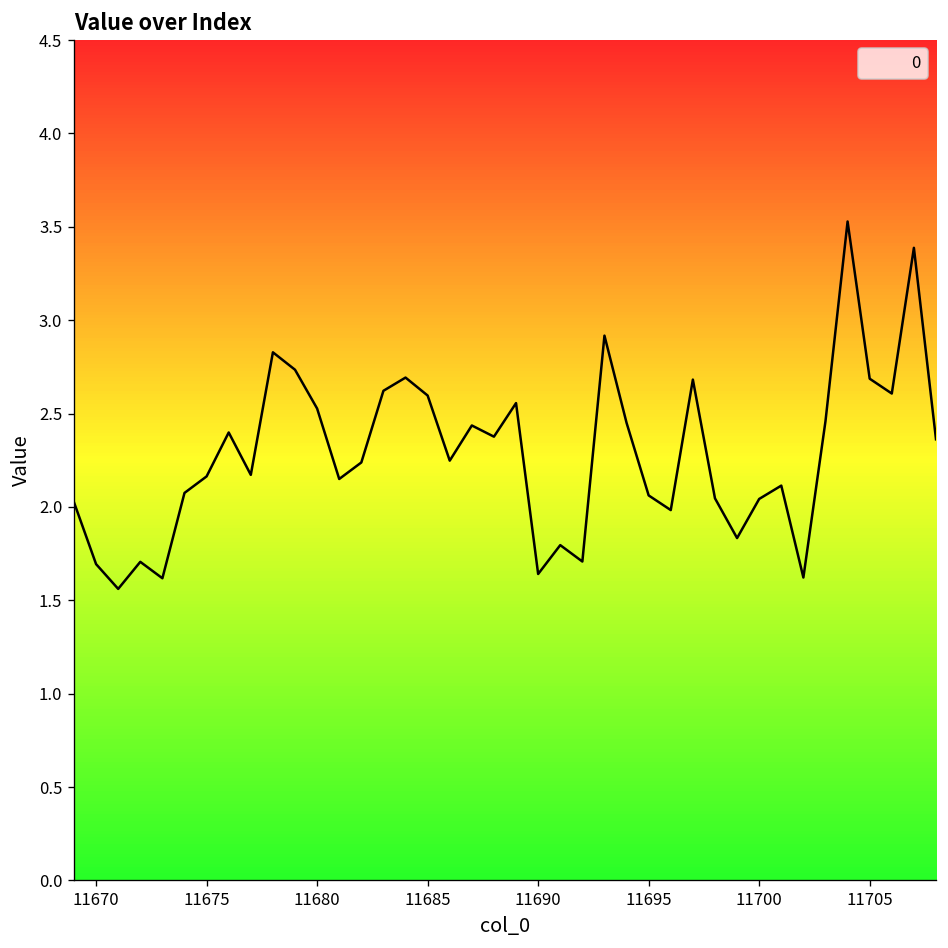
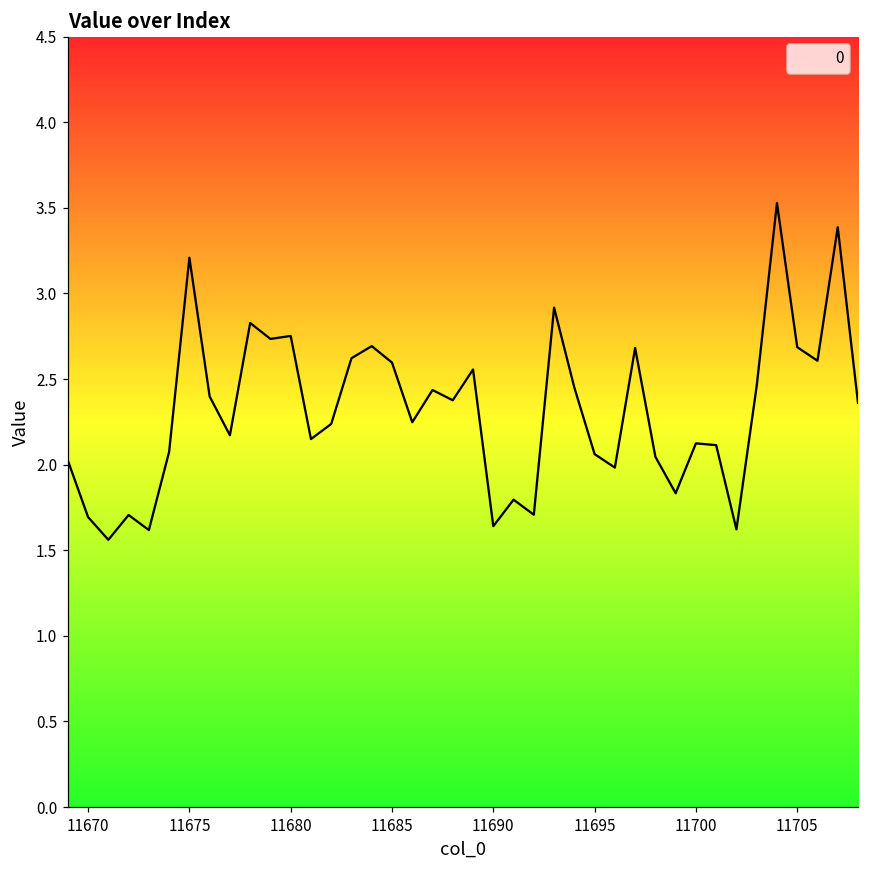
11675: 2.16 -> 3.21
11680: 2.53 -> 2.75
11700: 2.04 -> 2.12
